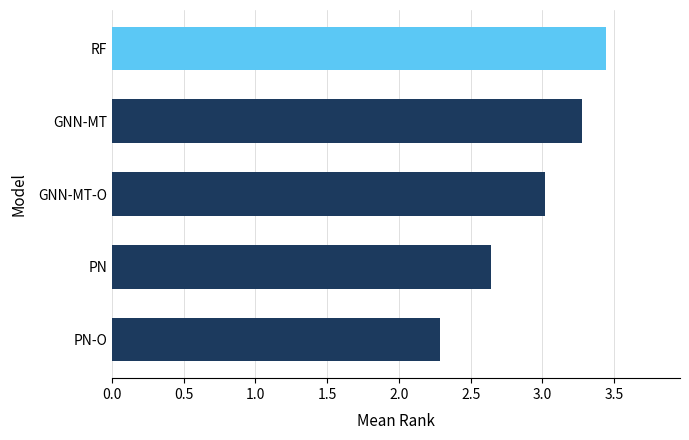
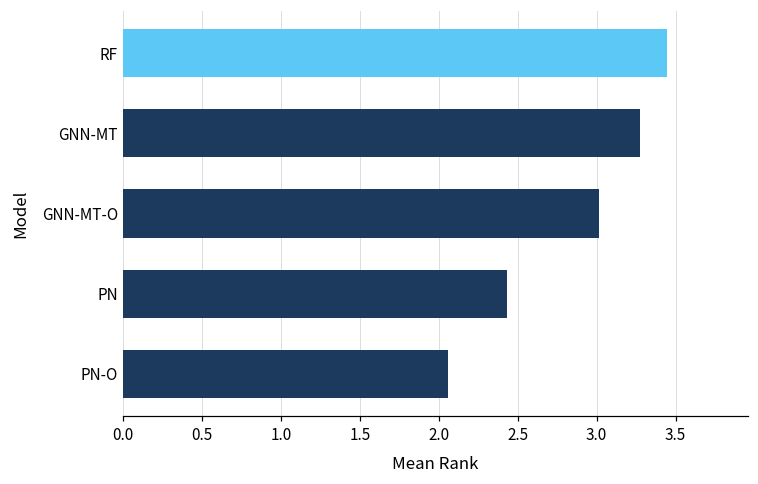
PN: 2.64 -> 2.43
PN-O: 2.29 -> 2.06
